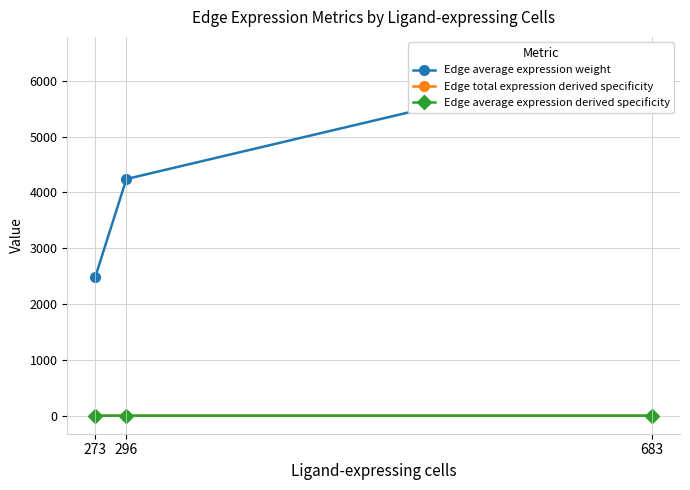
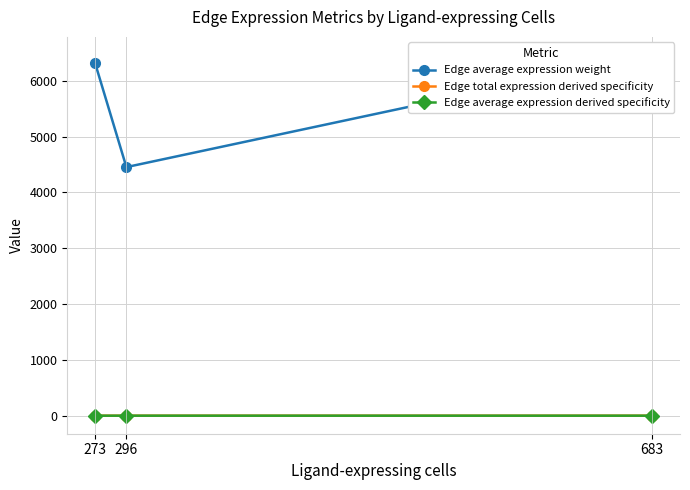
Edge average expression weight, 273: 2500 -> 6300
Edge average expression weight, 296: 4200 -> 4500
